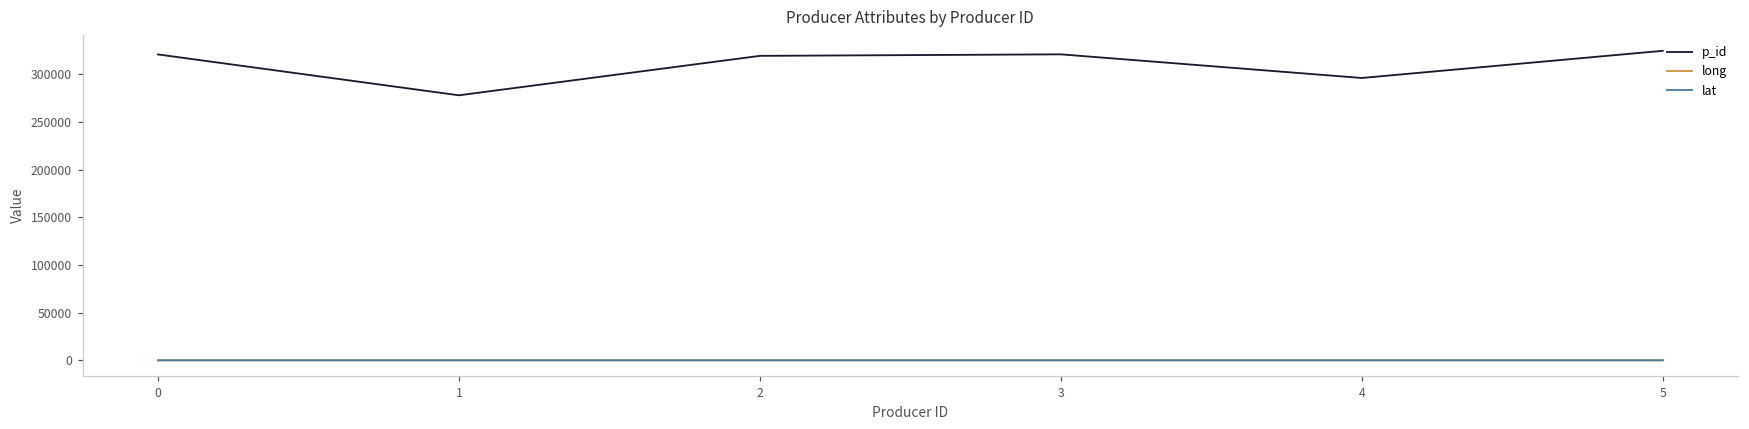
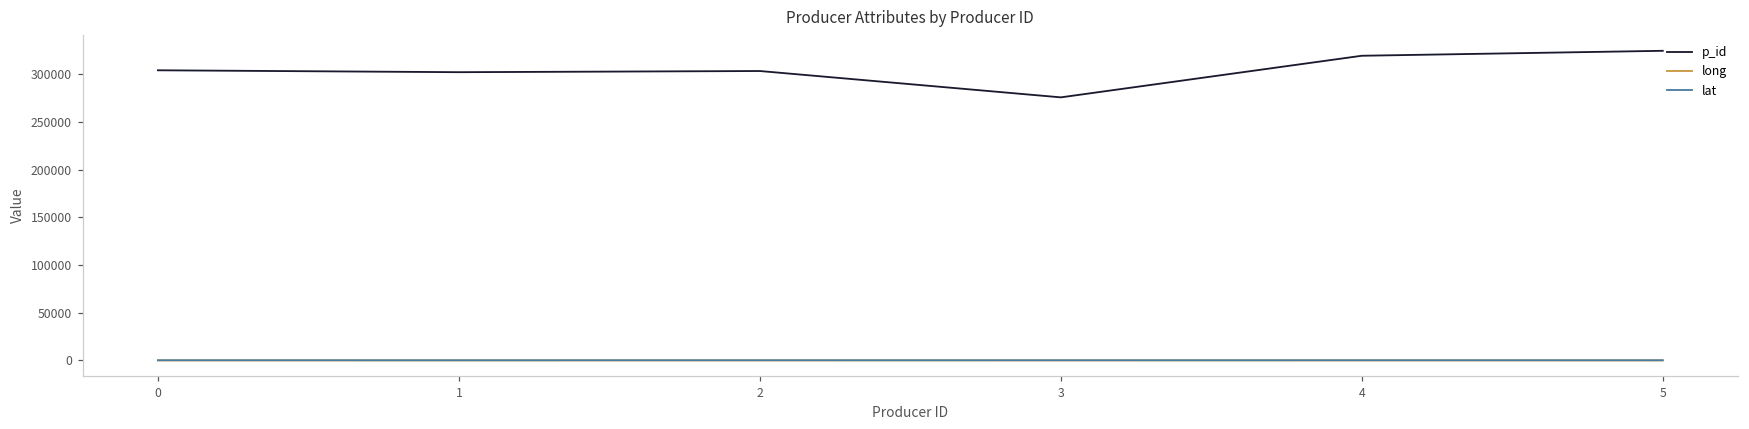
p_id, 0: 320000 -> 300000
p_id, 1: 280000 -> 300000
p_id, 2: 320000 -> 300000
p_id, 3: 320000 -> 280000
p_id, 4: 300000 -> 320000
